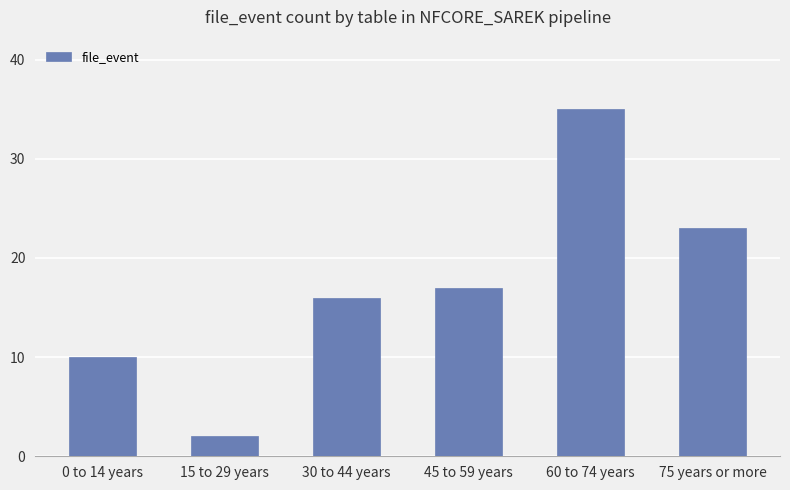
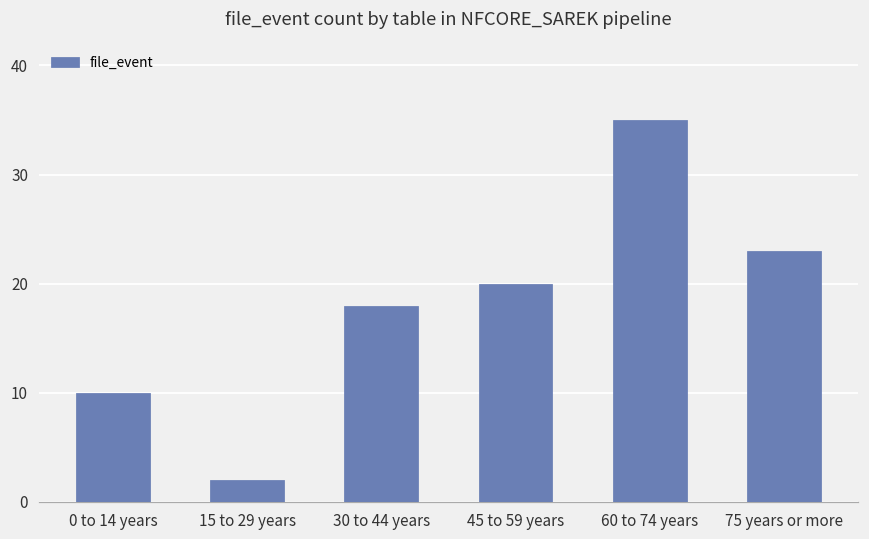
30 to 44 years: 16 -> 18
45 to 59 years: 17 -> 20
